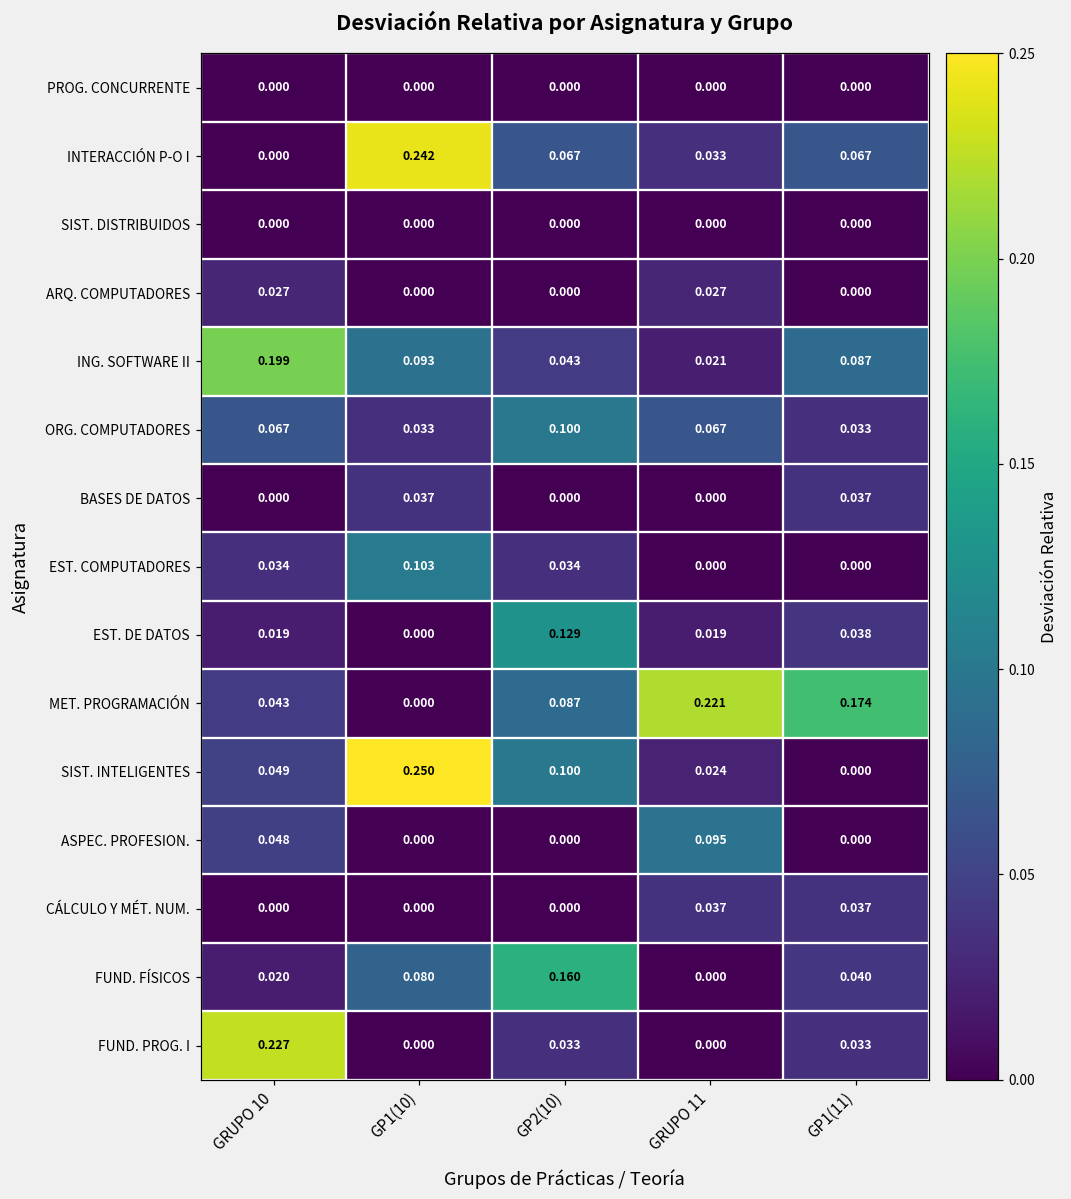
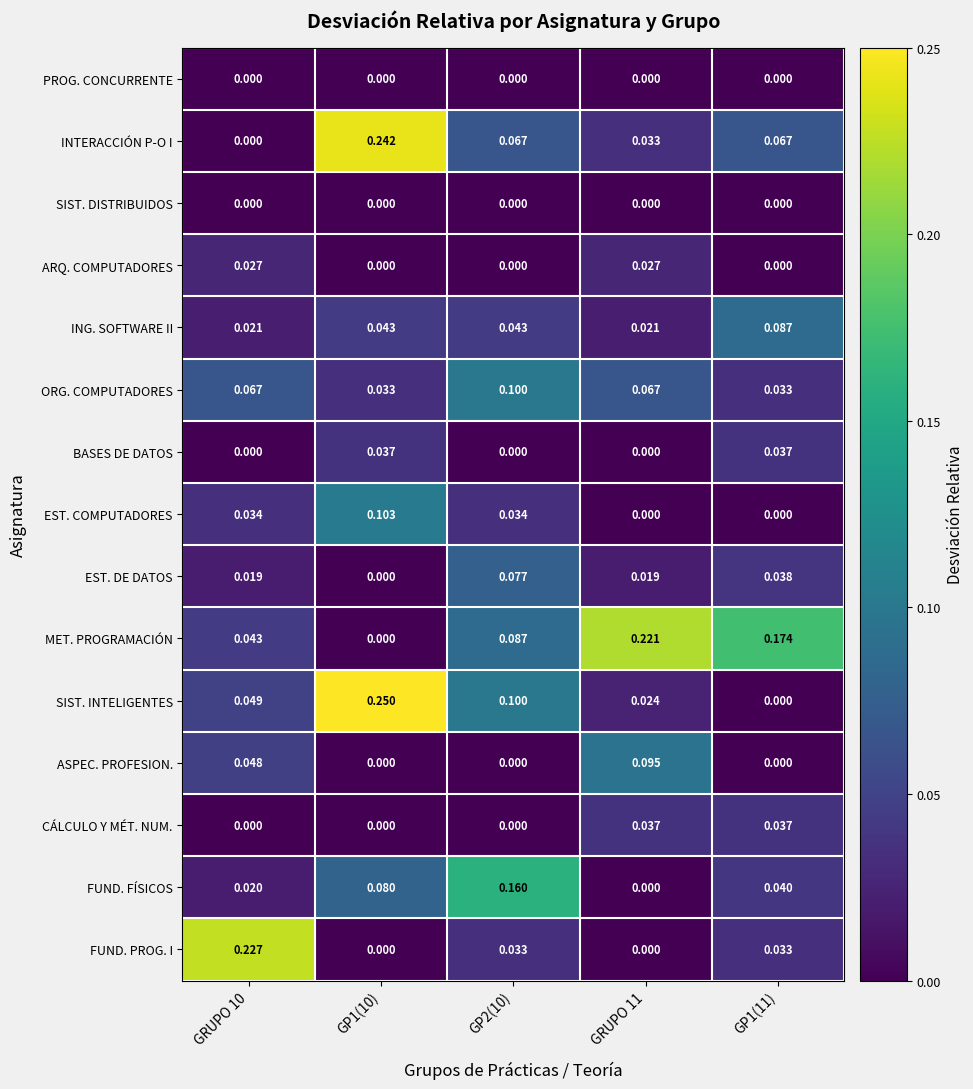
ING. SOFTWARE II, GRUPO 10: 0.199 -> 0.021
ING. SOFTWARE II, GP1(10): 0.093 -> 0.043
EST. DE DATOS, GP2(10): 0.129 -> 0.077
